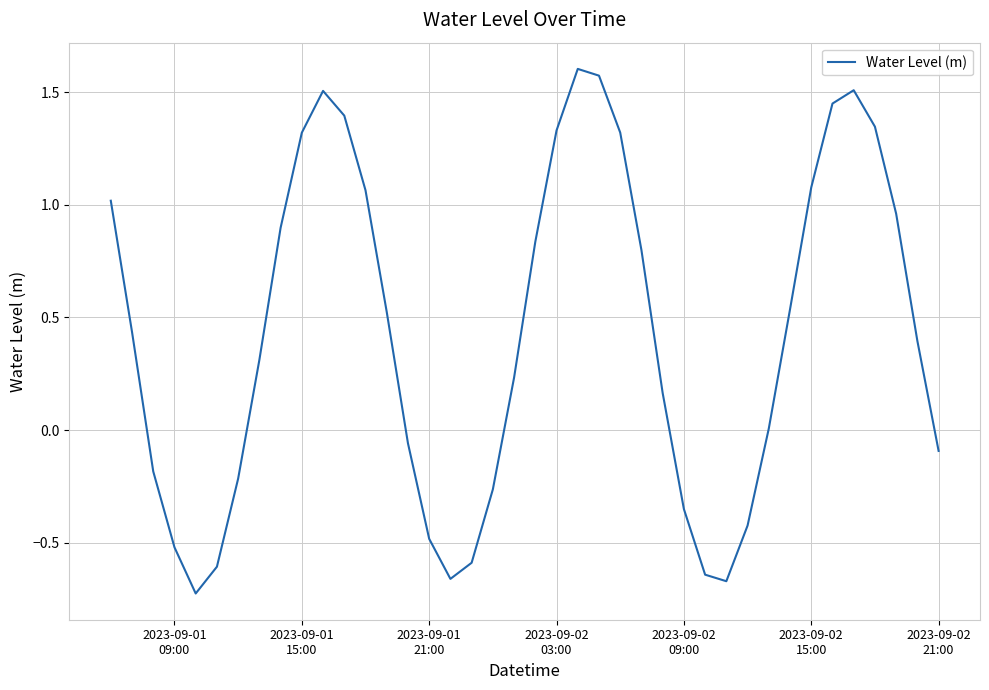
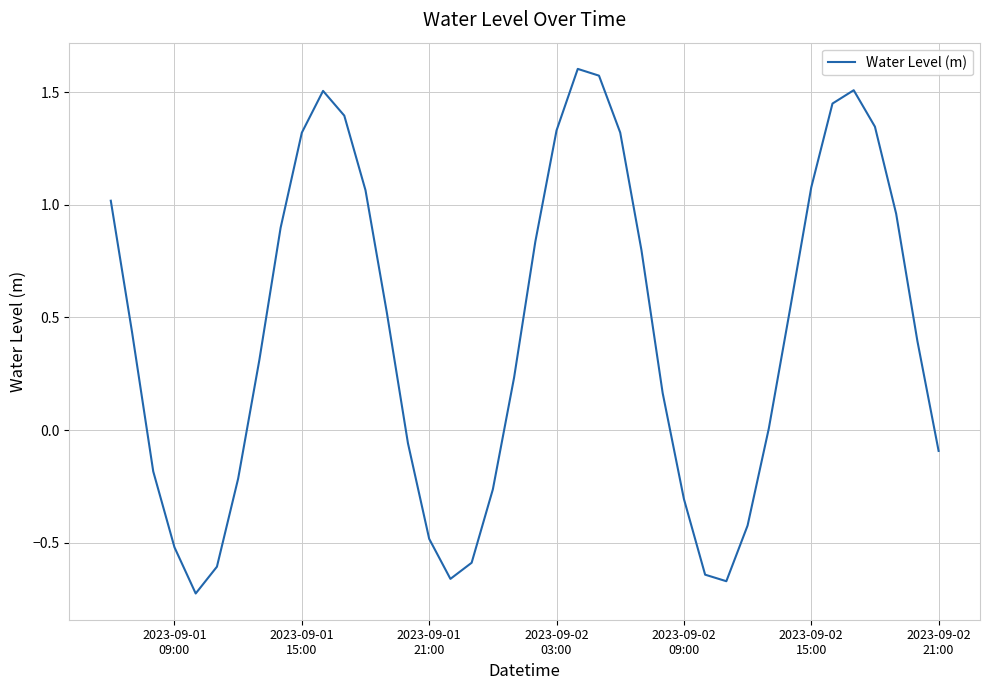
2023-09-02 09:00: -0.35 -> -0.30
